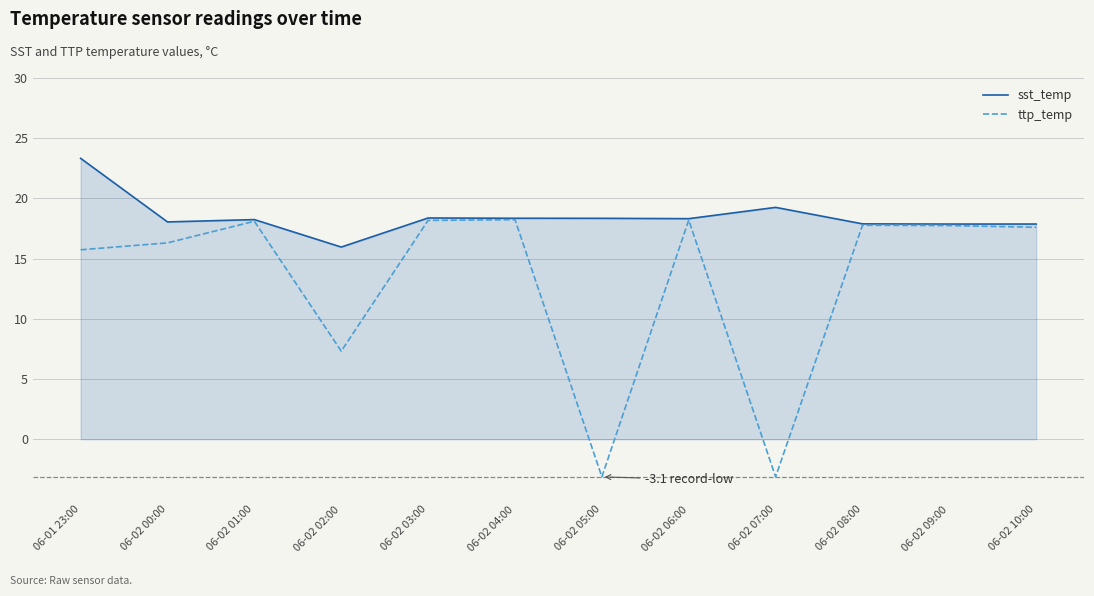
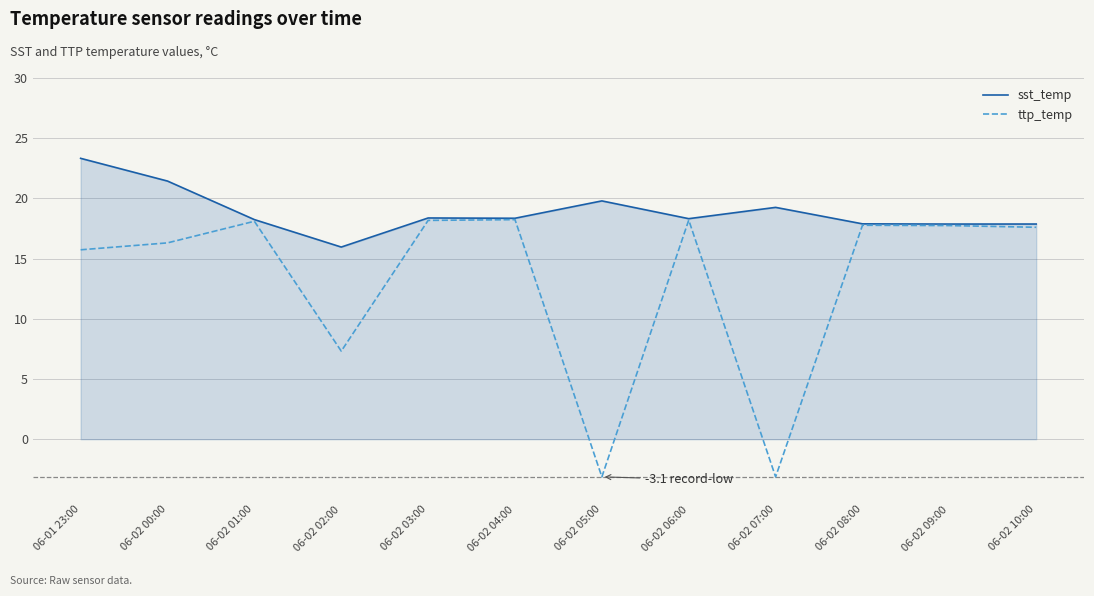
sst_temp, 06-02 00:00: 18.0 -> 21.4
sst_temp, 06-02 05:00: 18.3 -> 19.8
